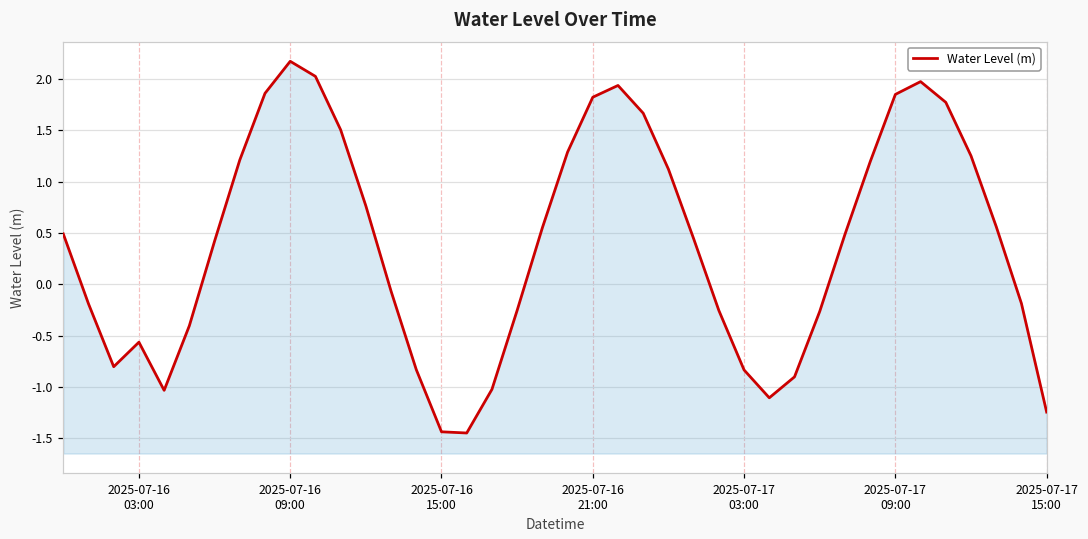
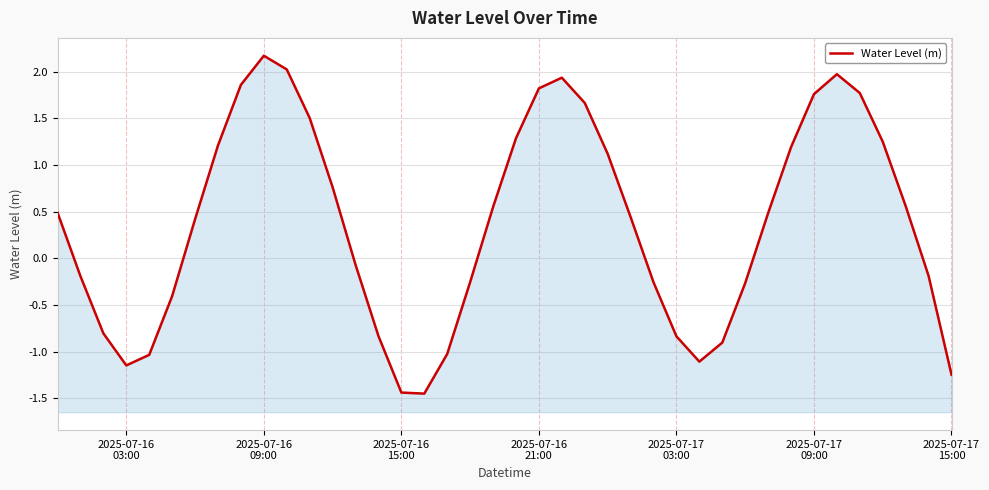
2025-07-16 03:00: -0.6 -> -1.1
2025-07-17 09:00: 1.85 -> 1.76
